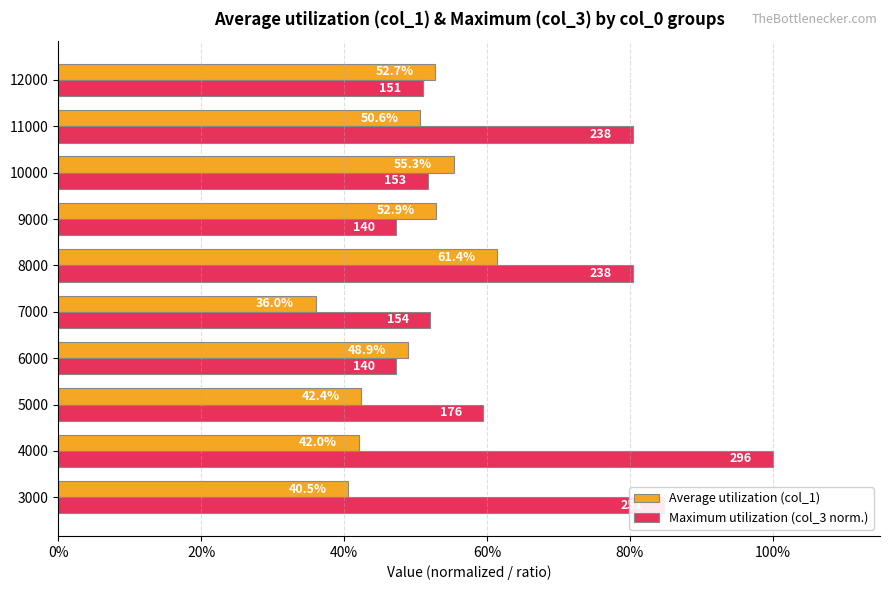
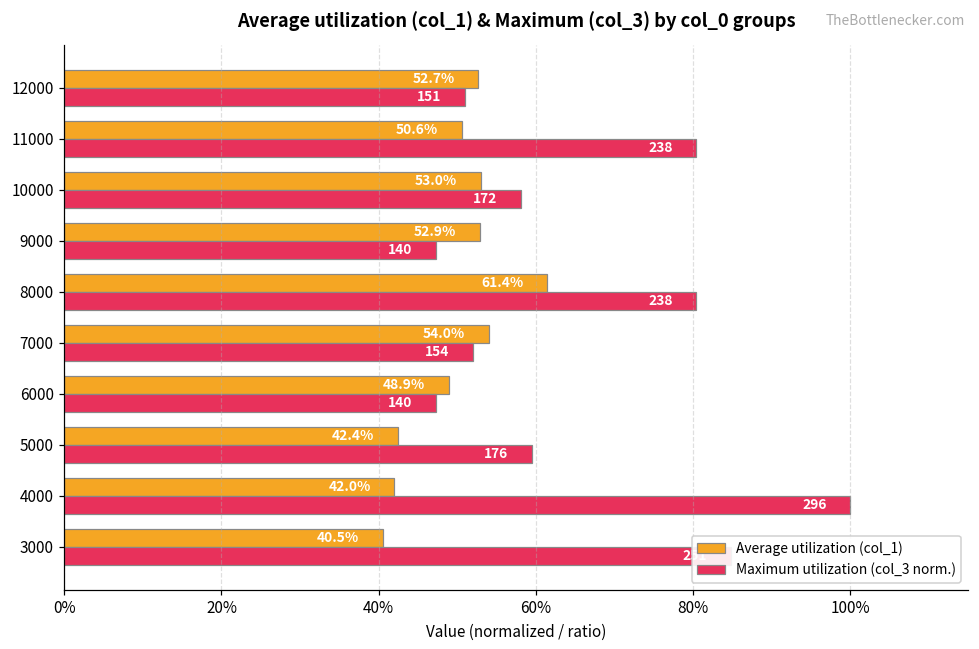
Average utilization (col_1), 10000: 55.3% -> 53.0%
Maximum utilization (col_3 norm.), 10000: 153 -> 172
Average utilization (col_1), 7000: 36.0% -> 54.0%
